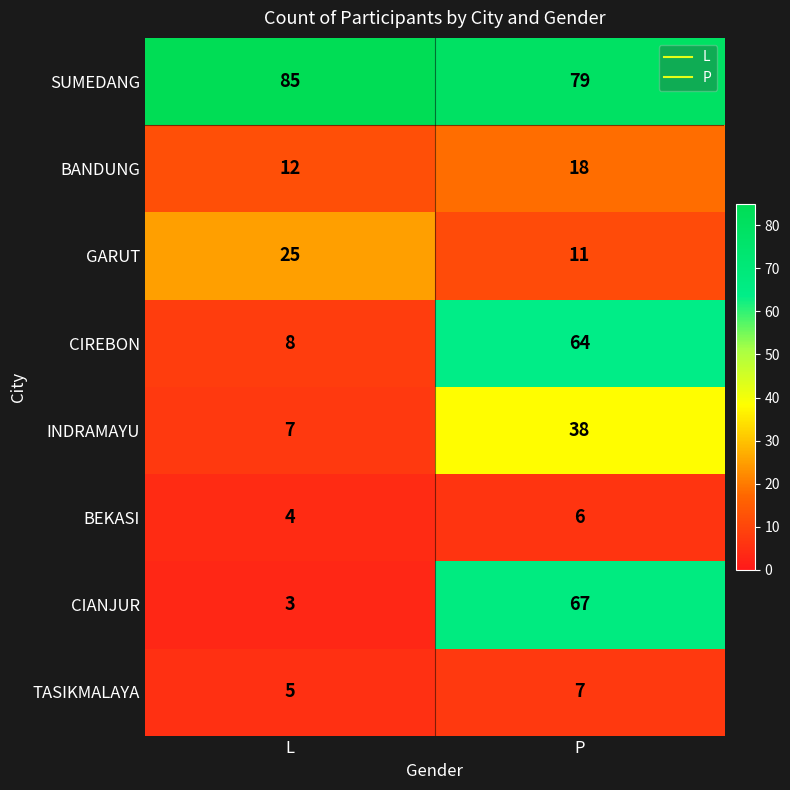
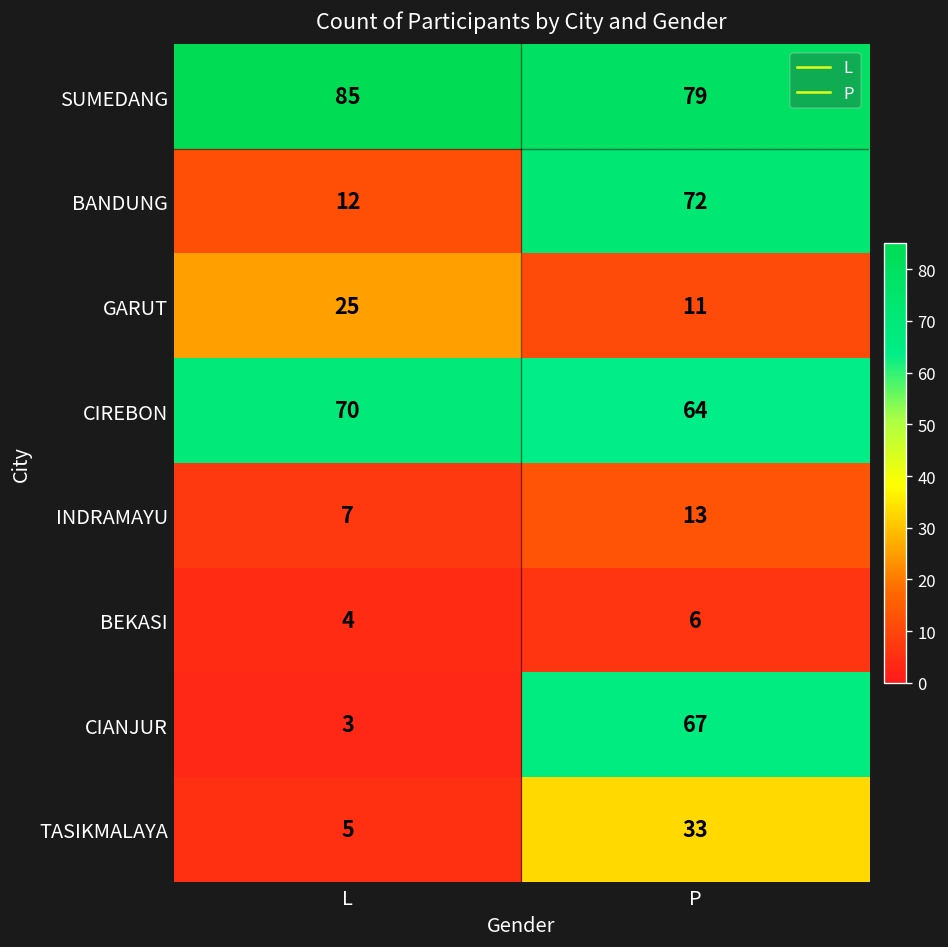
BANDUNG, P: 18 -> 72
CIREBON, L: 8 -> 70
INDRAMAYU, P: 38 -> 13
TASIKMALAYA, P: 7 -> 33
